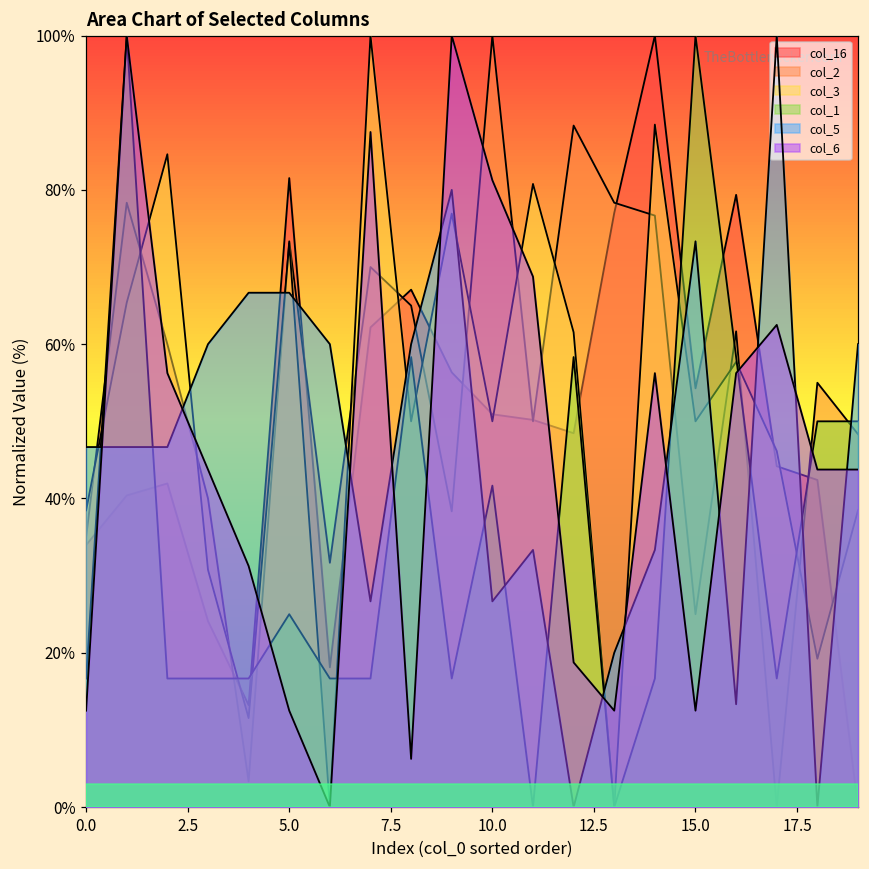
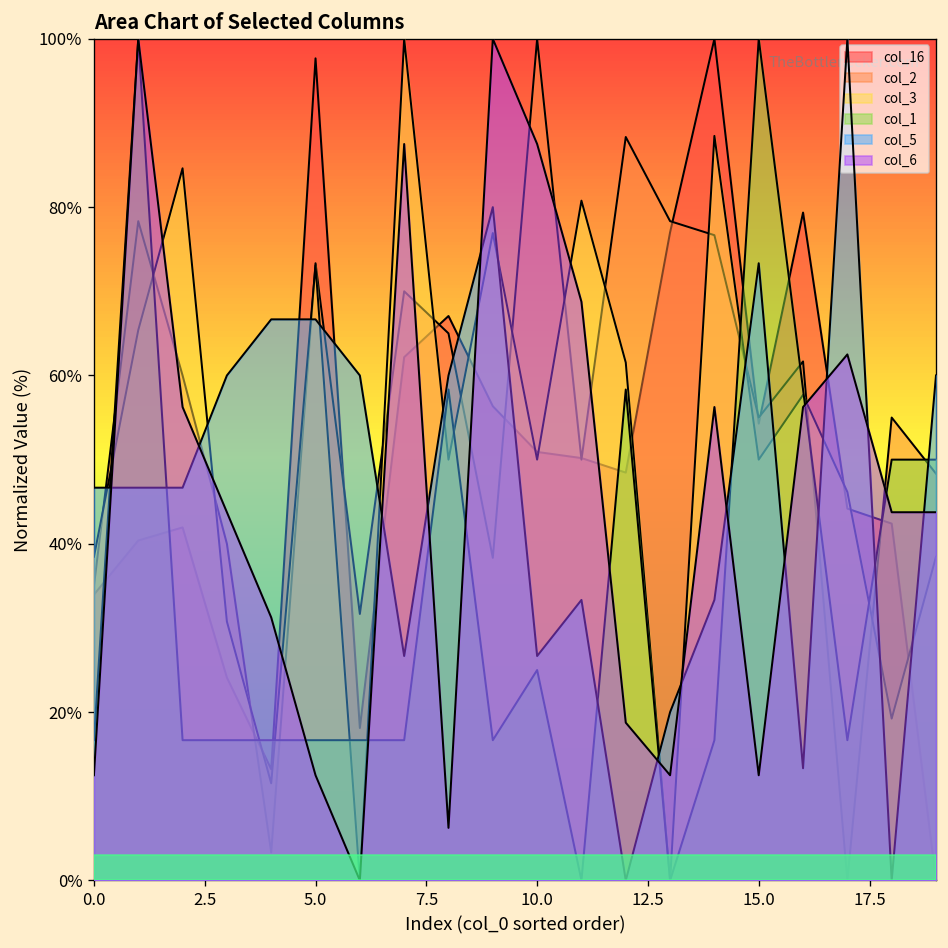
col_16, 5.0: 82% -> 98%
col_1, 5.0: 25% -> 17%
col_1, 10.0: 42% -> 25%
col_6, 10.0: 81% -> 88%
col_2, 15.0: 25% -> 55%
